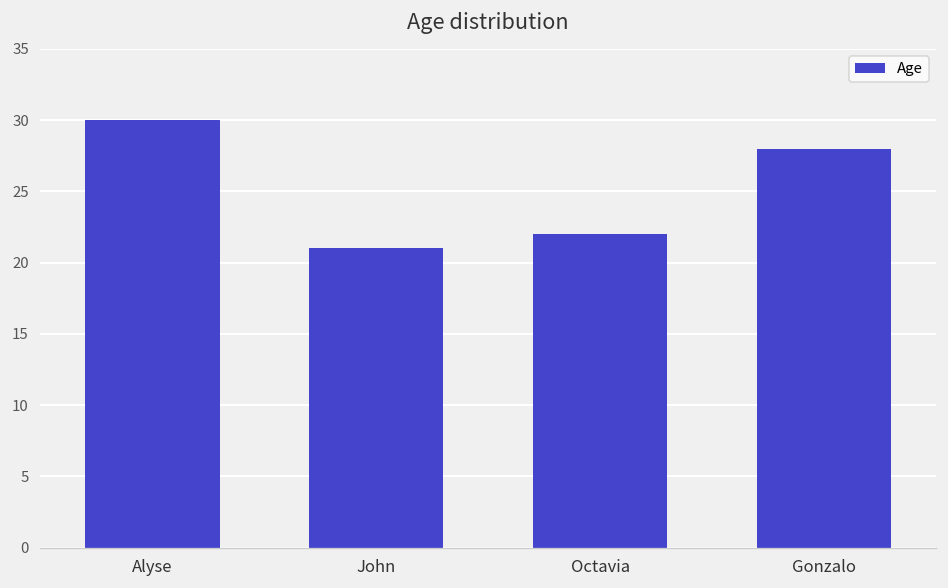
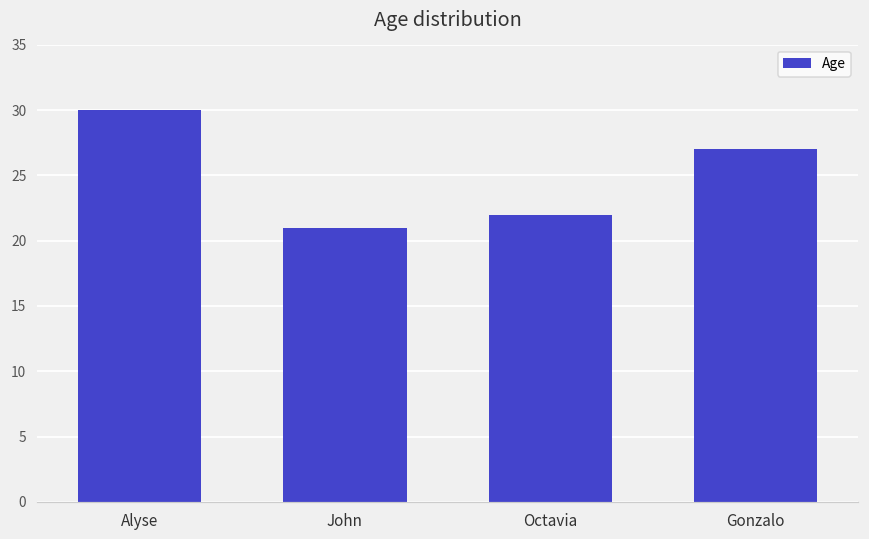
Gonzalo: 28 -> 27
